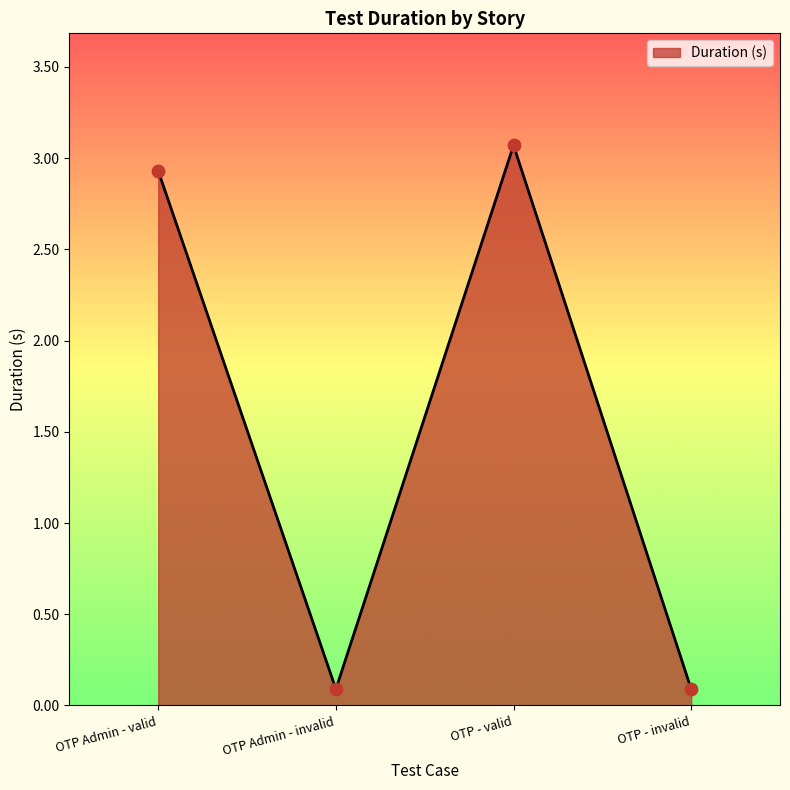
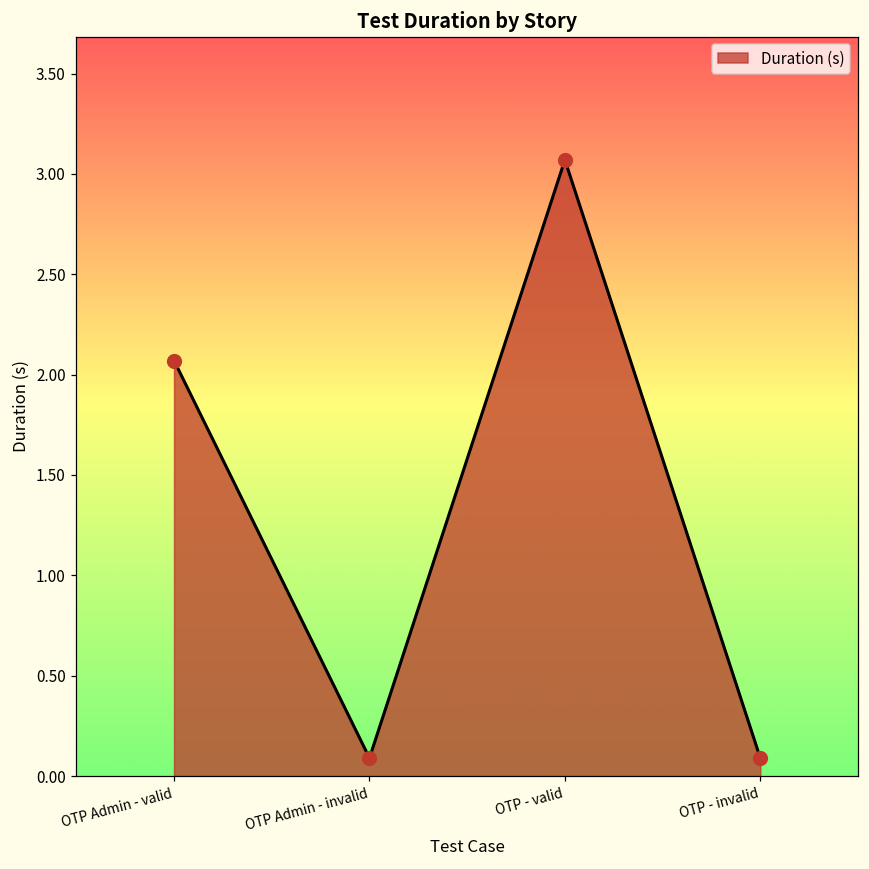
OTP Admin - valid: 2.93 -> 2.07
